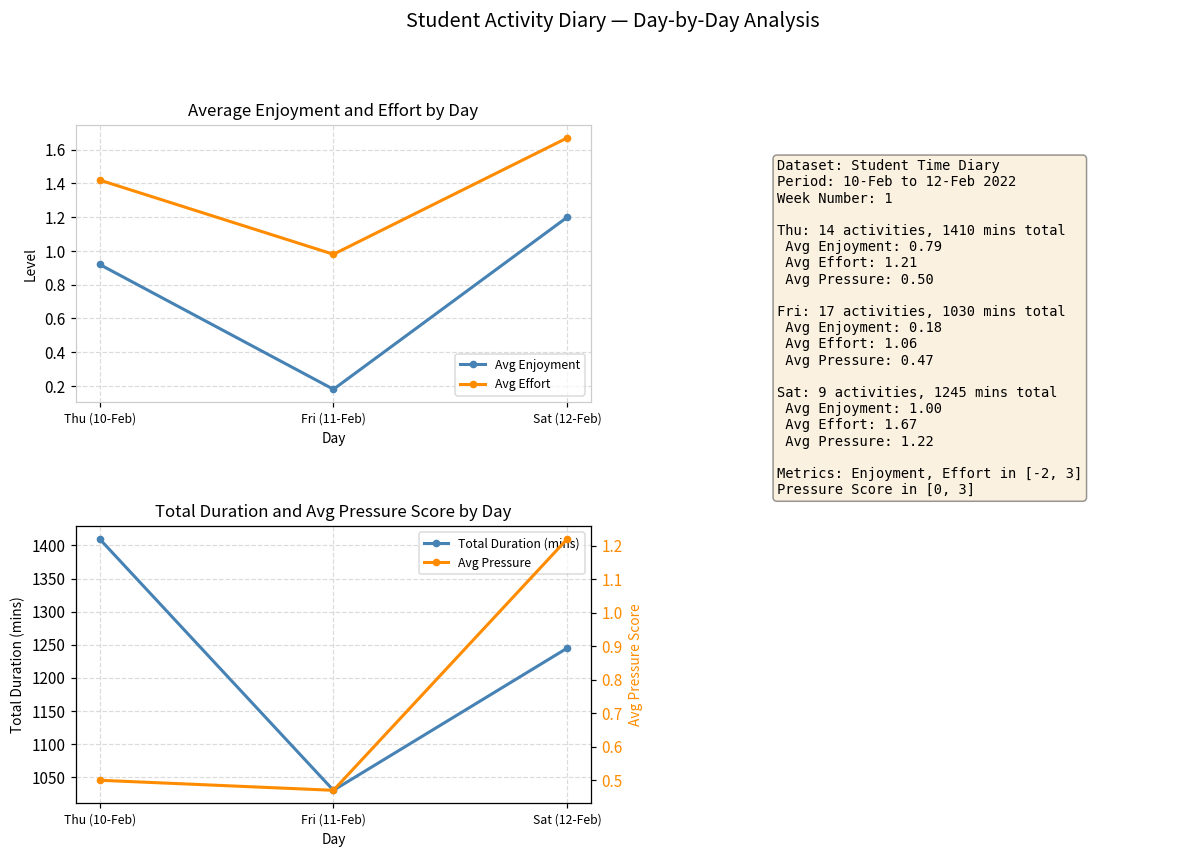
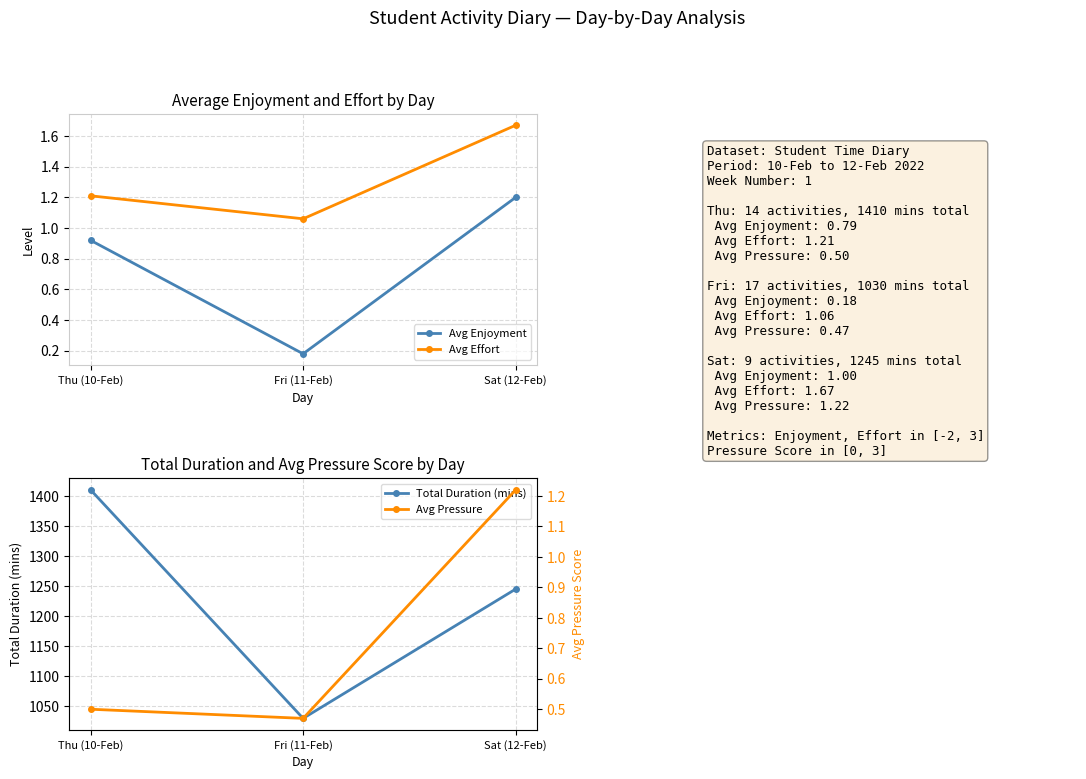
Average Enjoyment and Effort by Day, Avg Effort, Thu (10-Feb): 1.42 -> 1.21
Average Enjoyment and Effort by Day, Avg Effort, Fri (11-Feb): 0.98 -> 1.06
